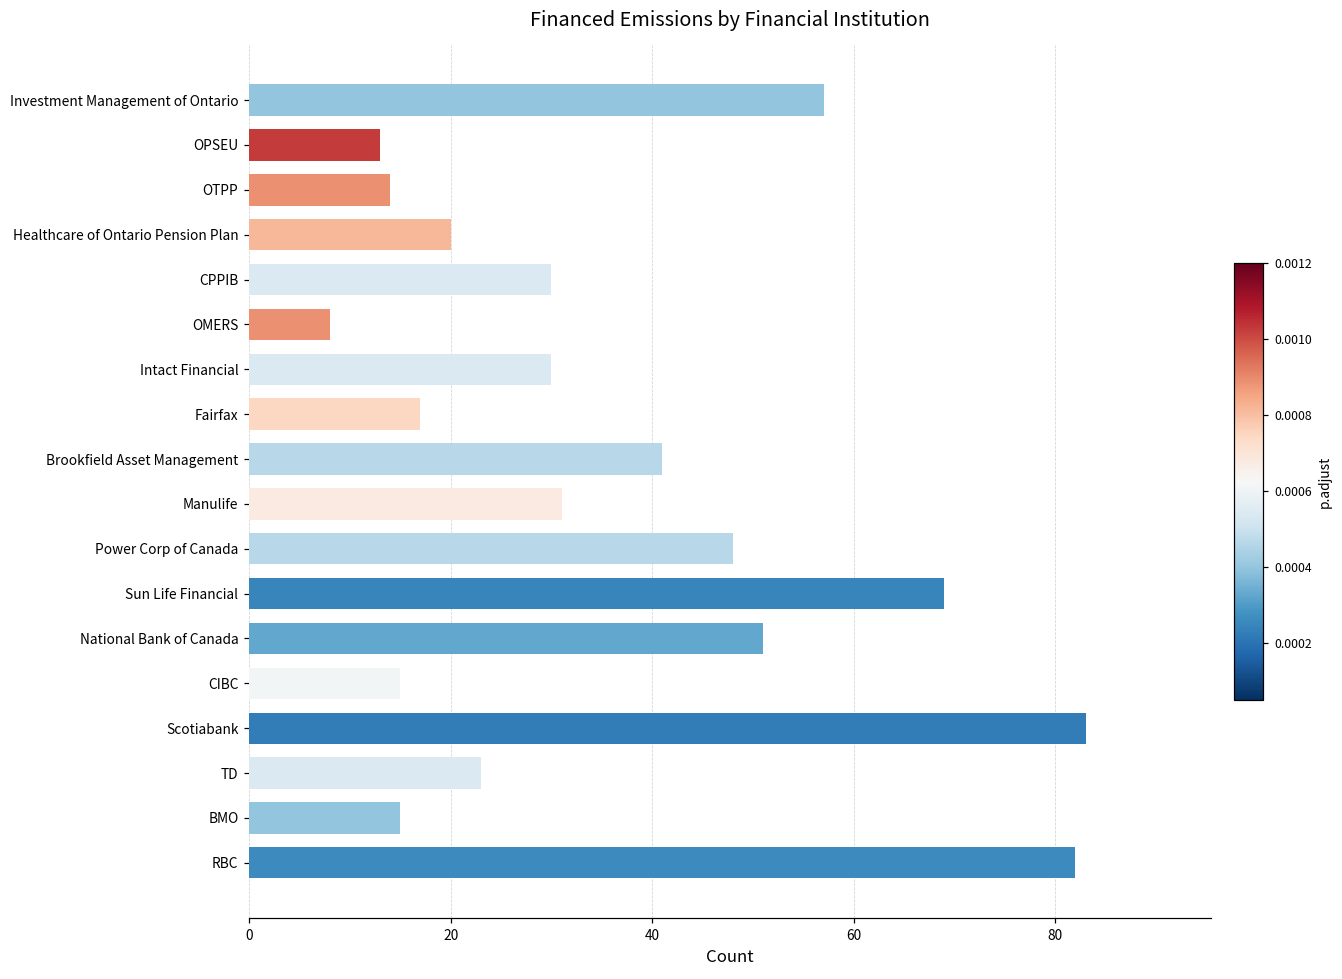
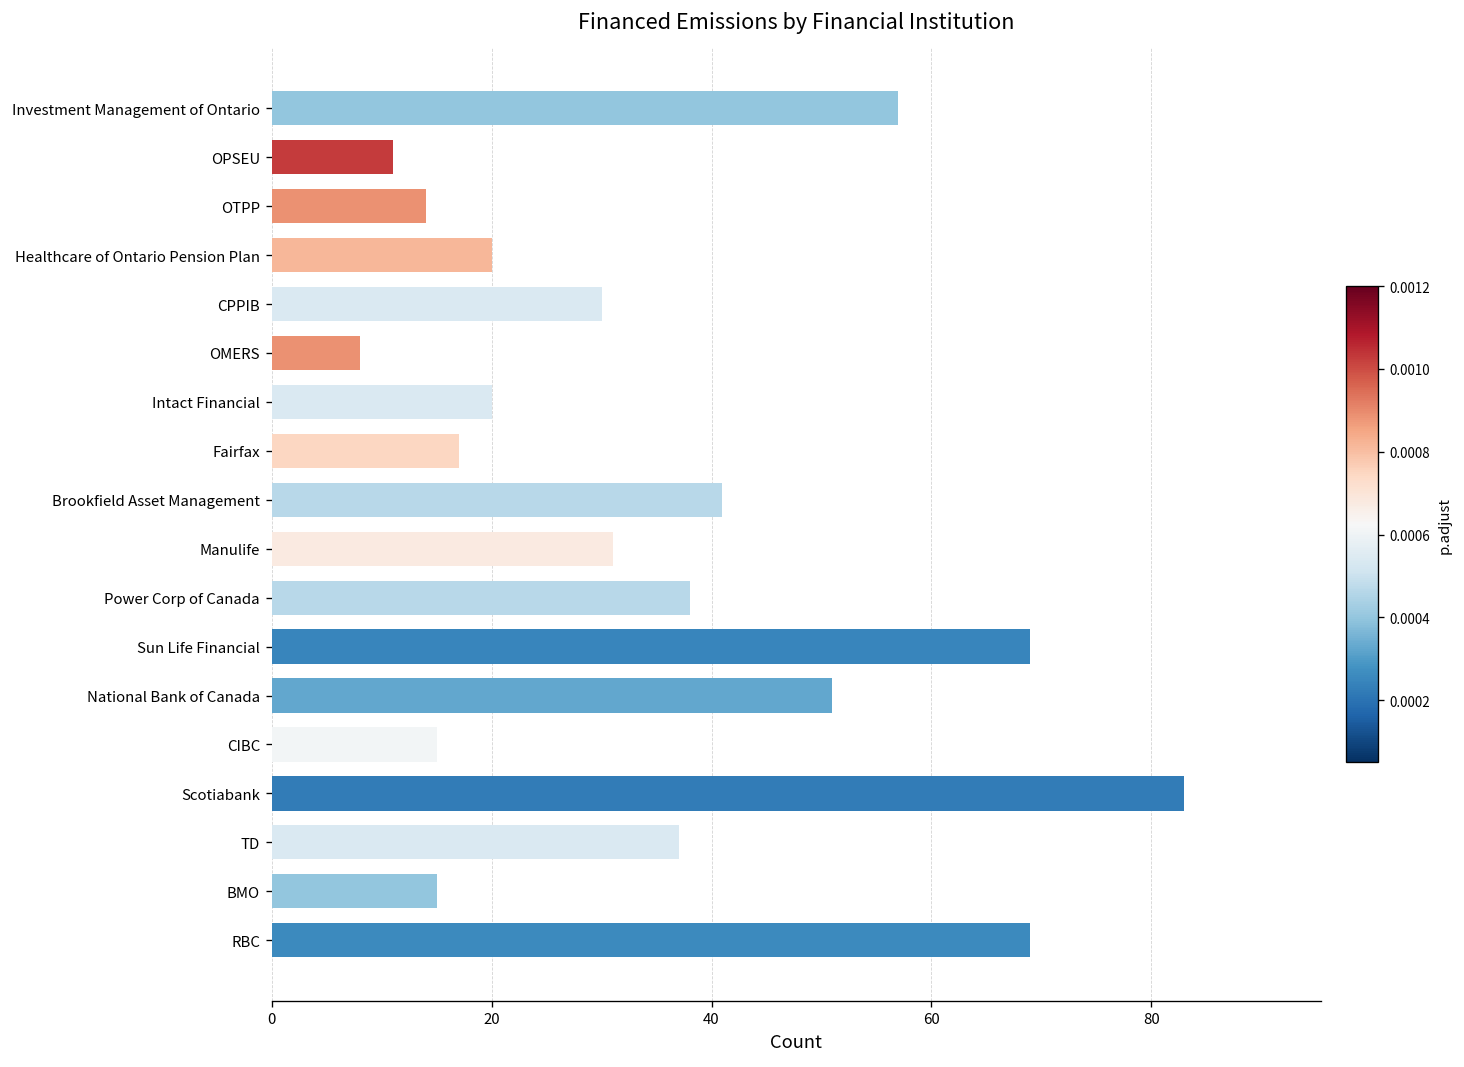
OPSEU: 13 -> 11
Intact Financial: 30 -> 20
Power Corp of Canada: 48 -> 38
TD: 23 -> 37
RBC: 82 -> 69
